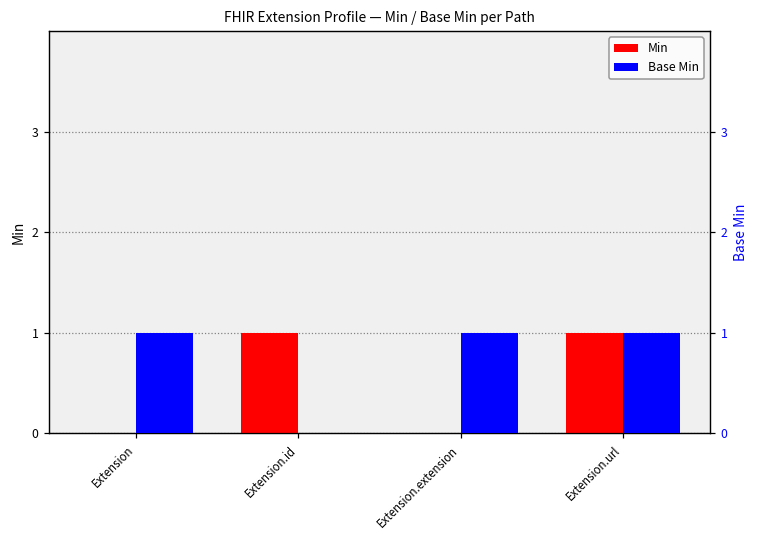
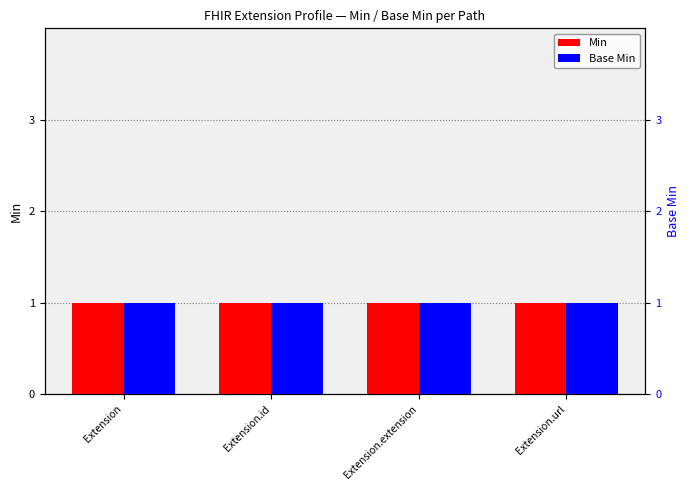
Min, Extension: 0 -> 1
Min, Extension.extension: 0 -> 1
Base Min, Extension.id: 0 -> 1
